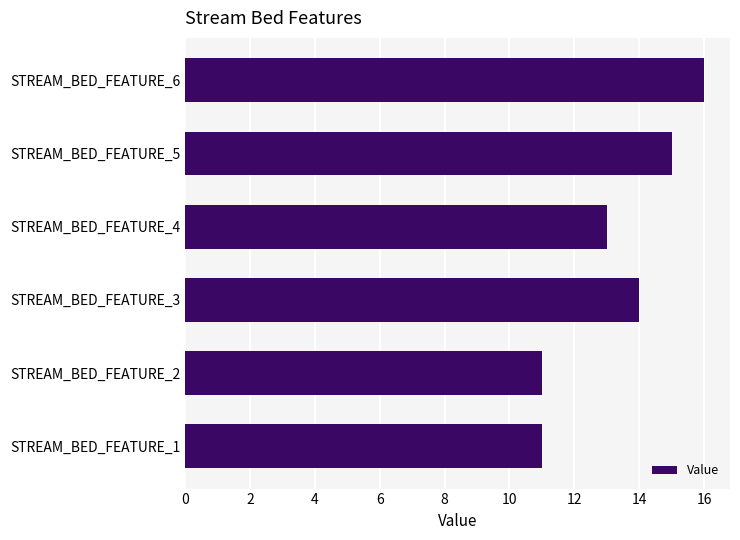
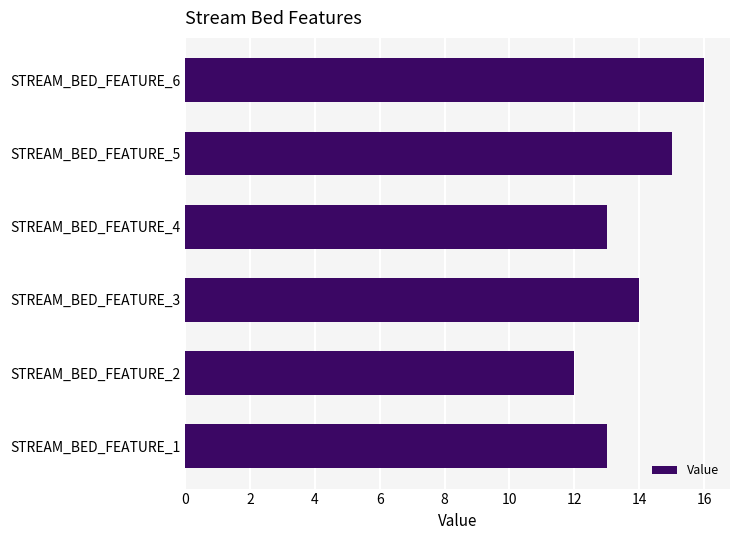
STREAM_BED_FEATURE_2: 11 -> 12
STREAM_BED_FEATURE_1: 11 -> 13
